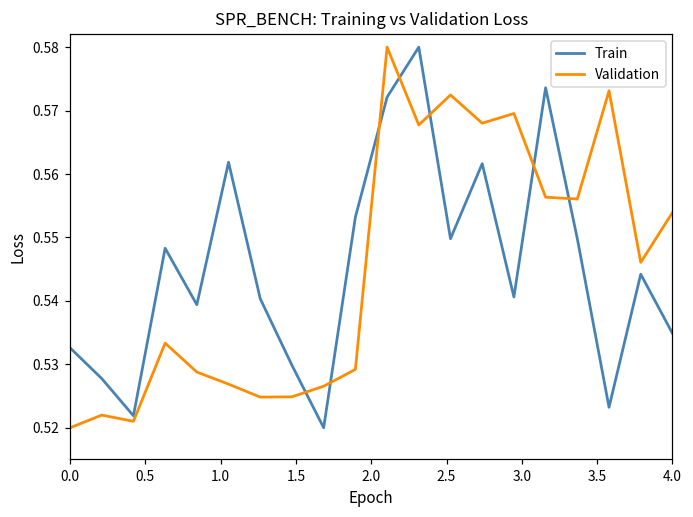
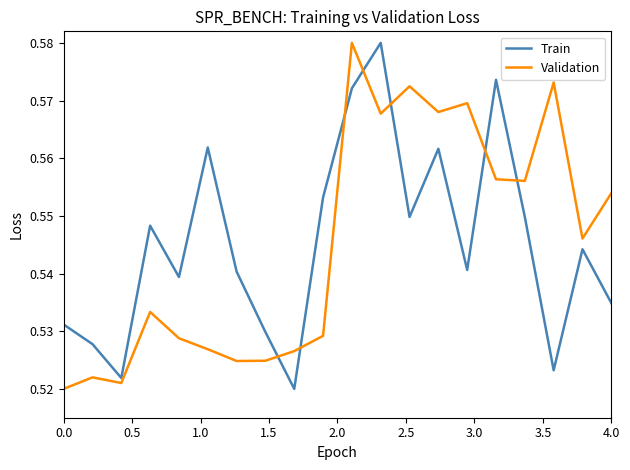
Train, 0.0: 0.533 -> 0.531
